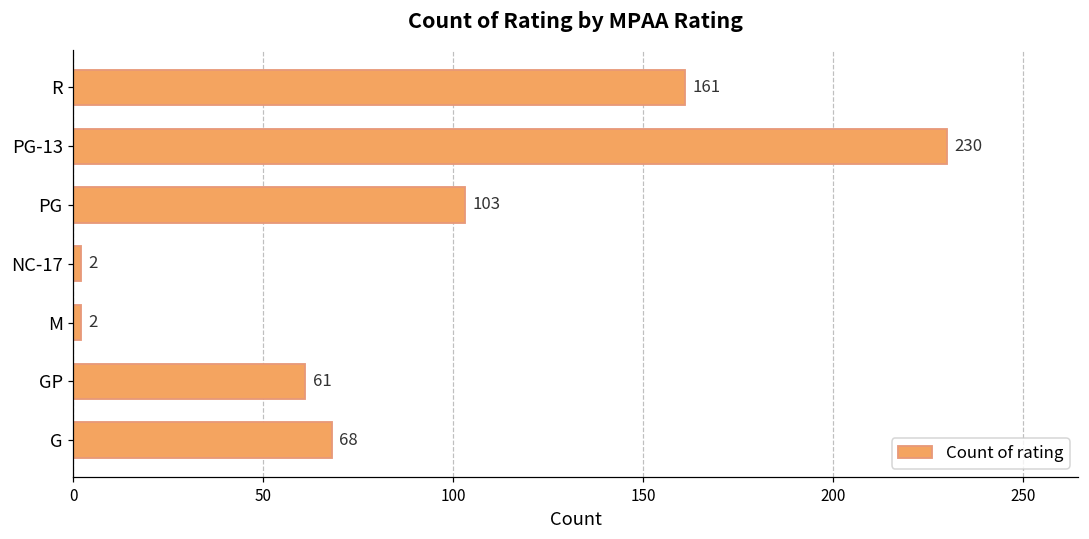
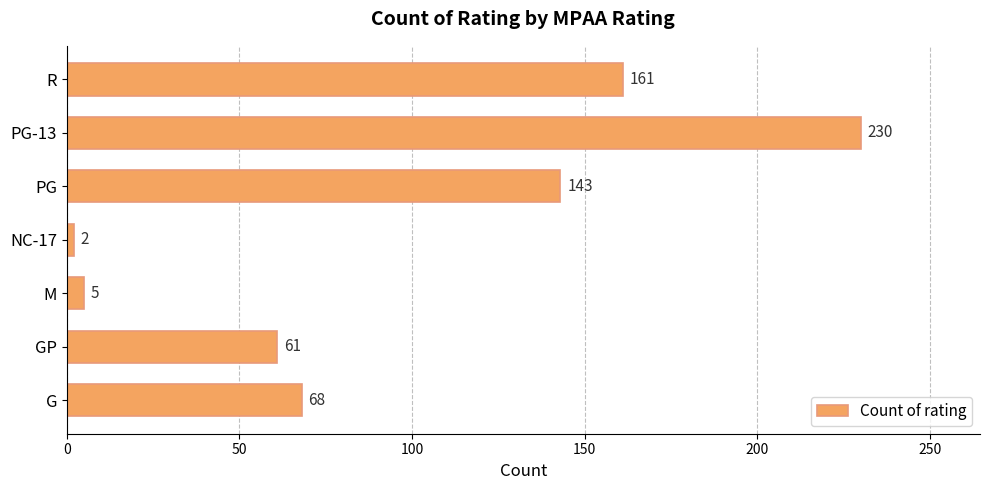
PG: 103 -> 143
M: 2 -> 5
